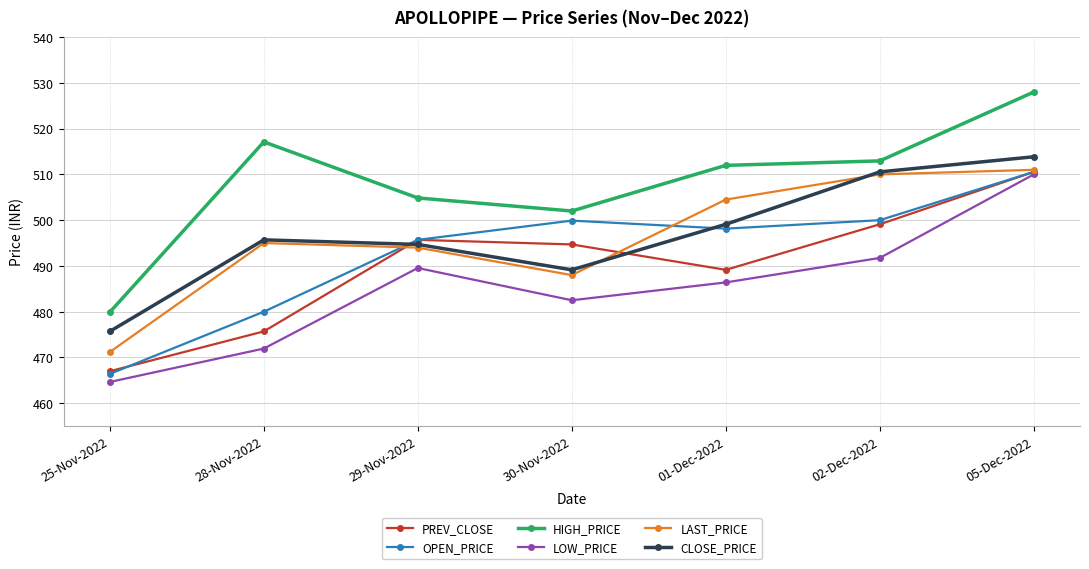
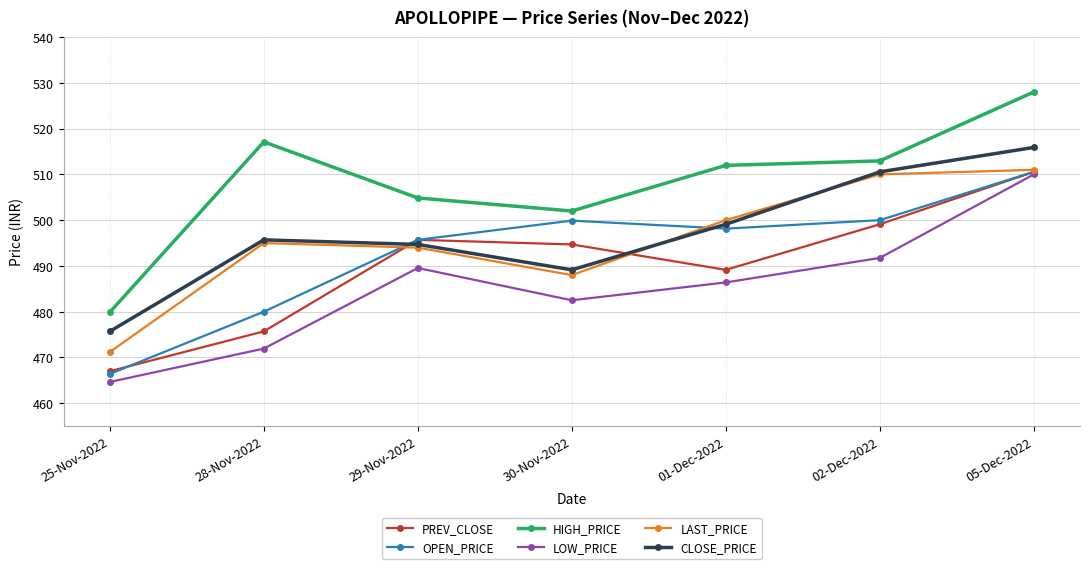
LAST_PRICE, 01-Dec-2022: 505 -> 500
CLOSE_PRICE, 05-Dec-2022: 514 -> 516
